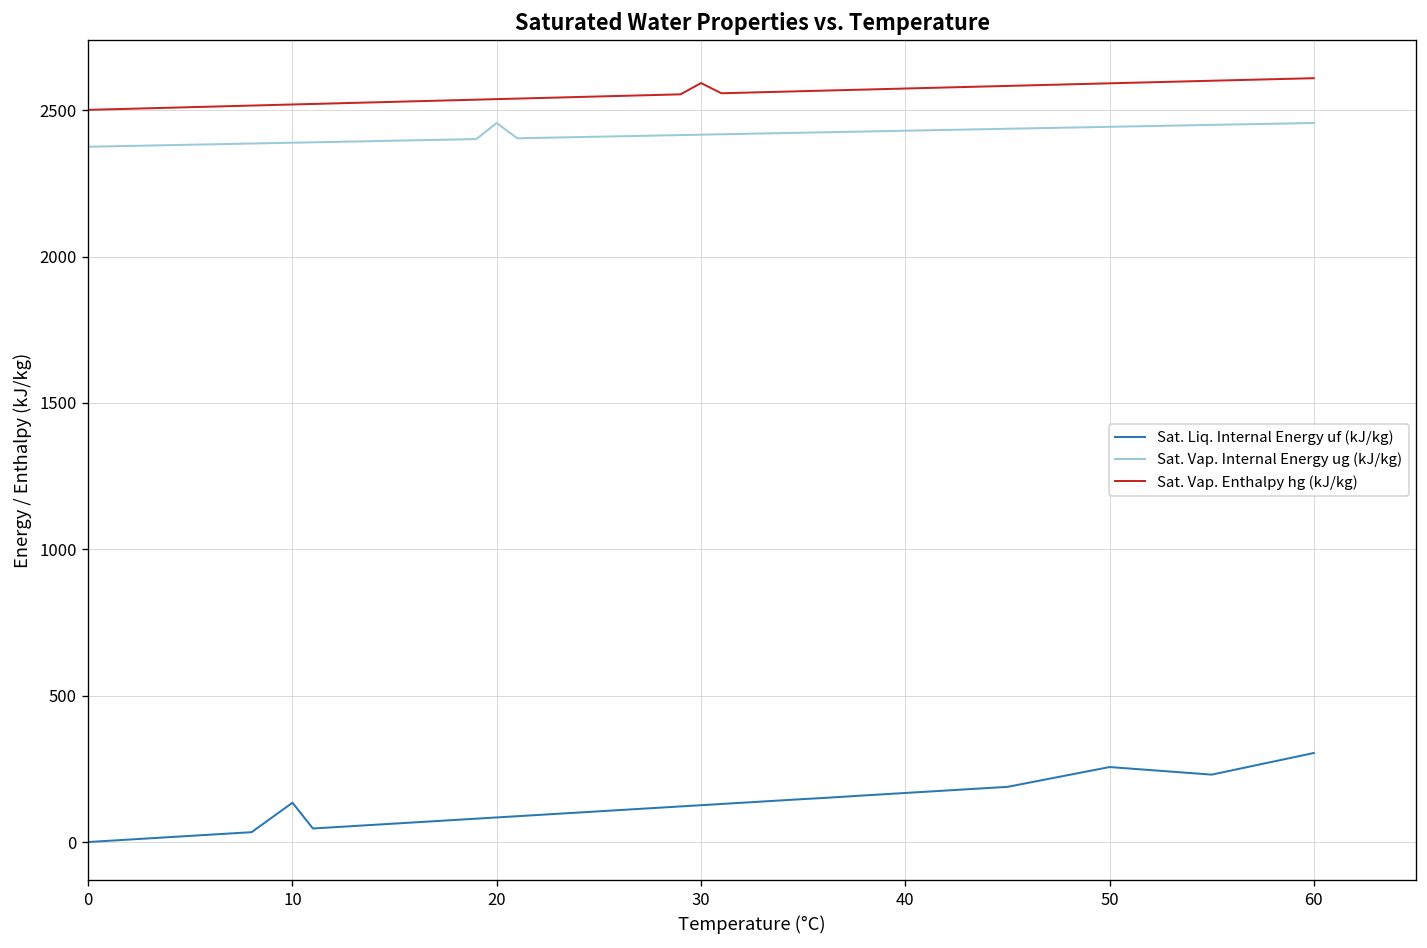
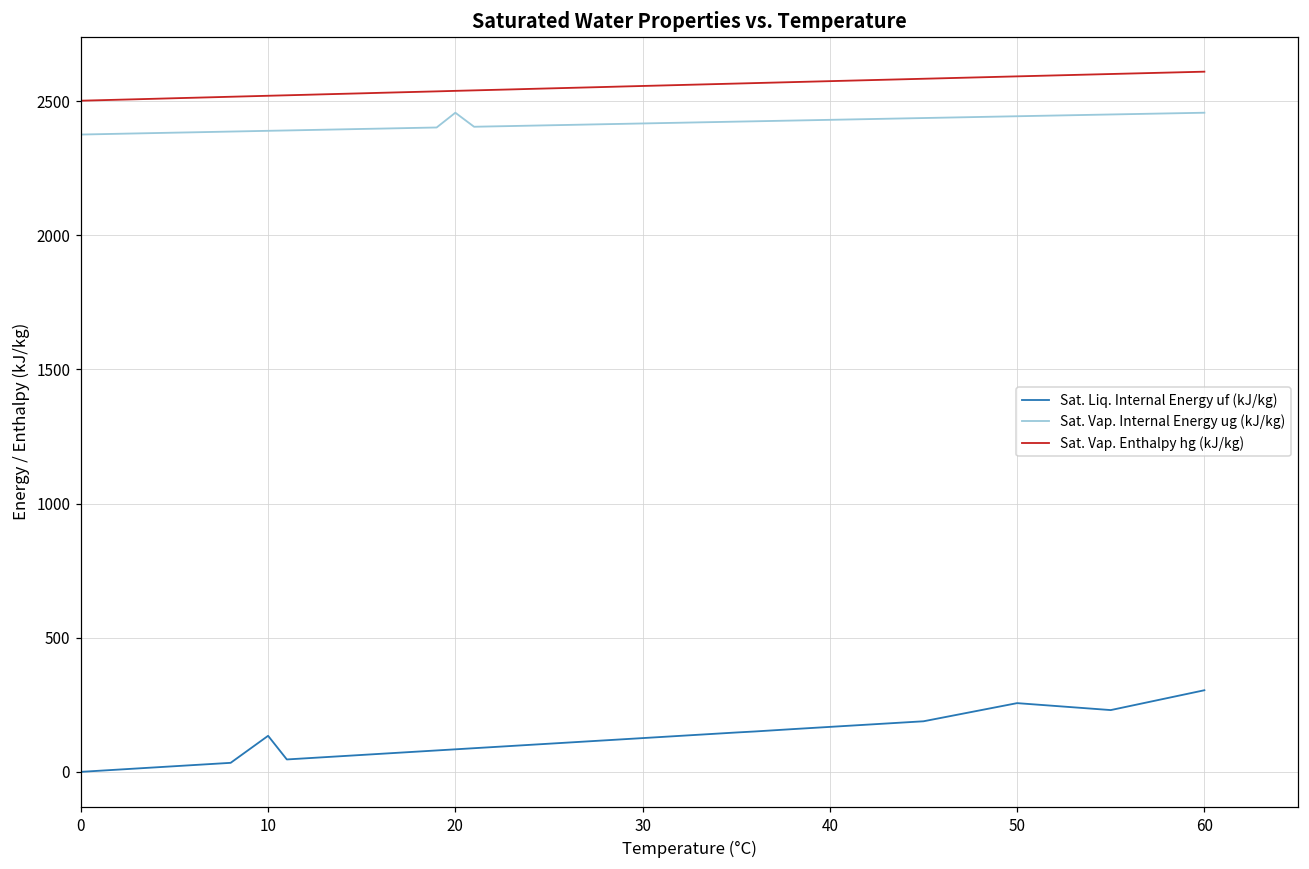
Sat. Vap. Enthalpy hg (kJ/kg), 30: 2590 -> 2560
